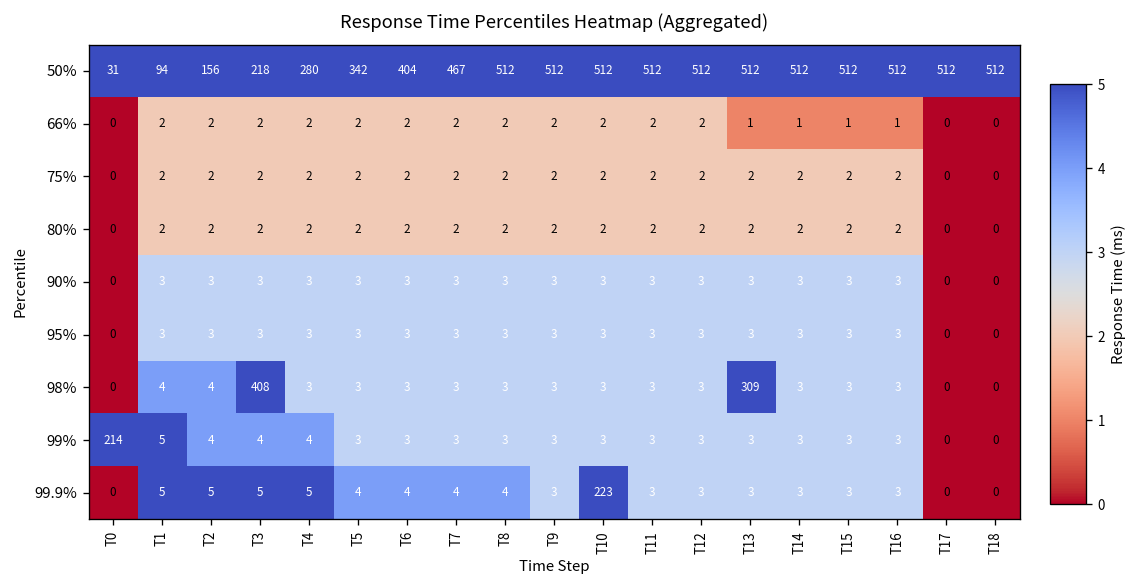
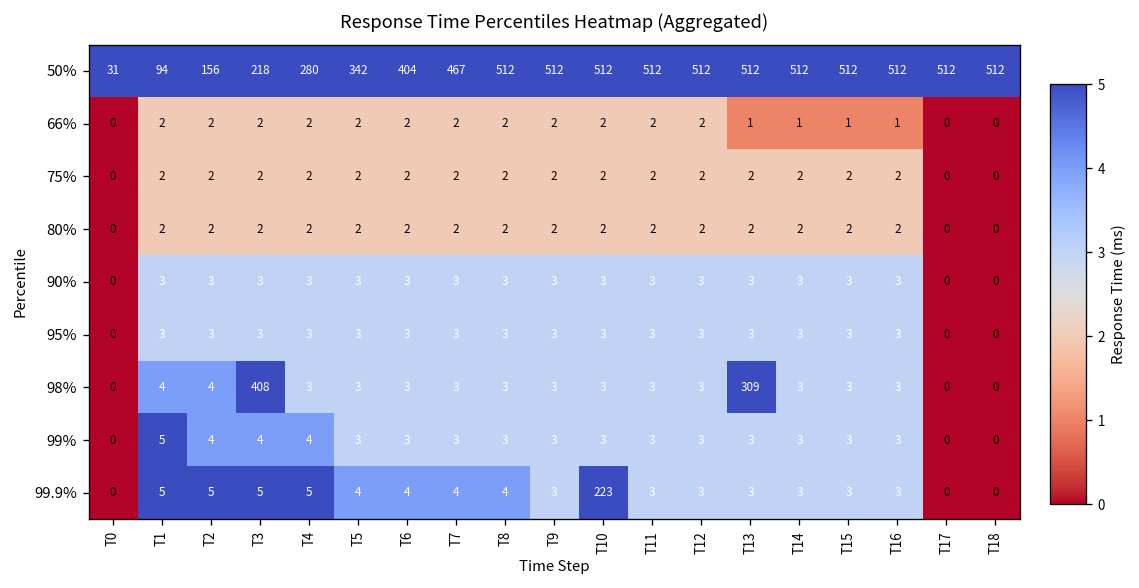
99%, T0: 214 -> 0
